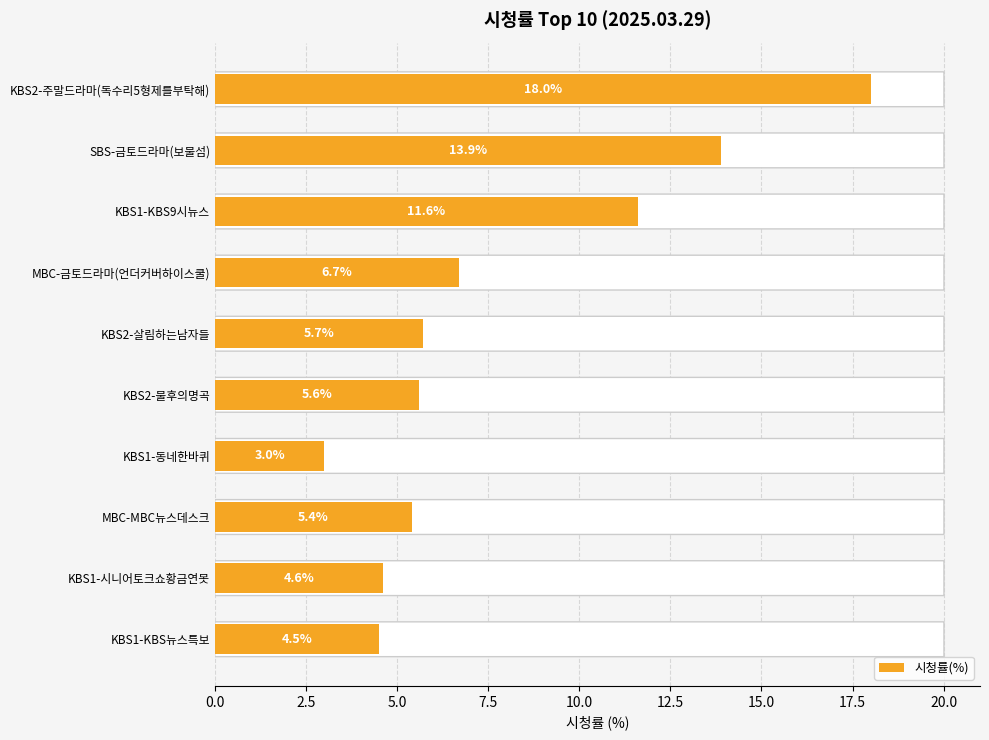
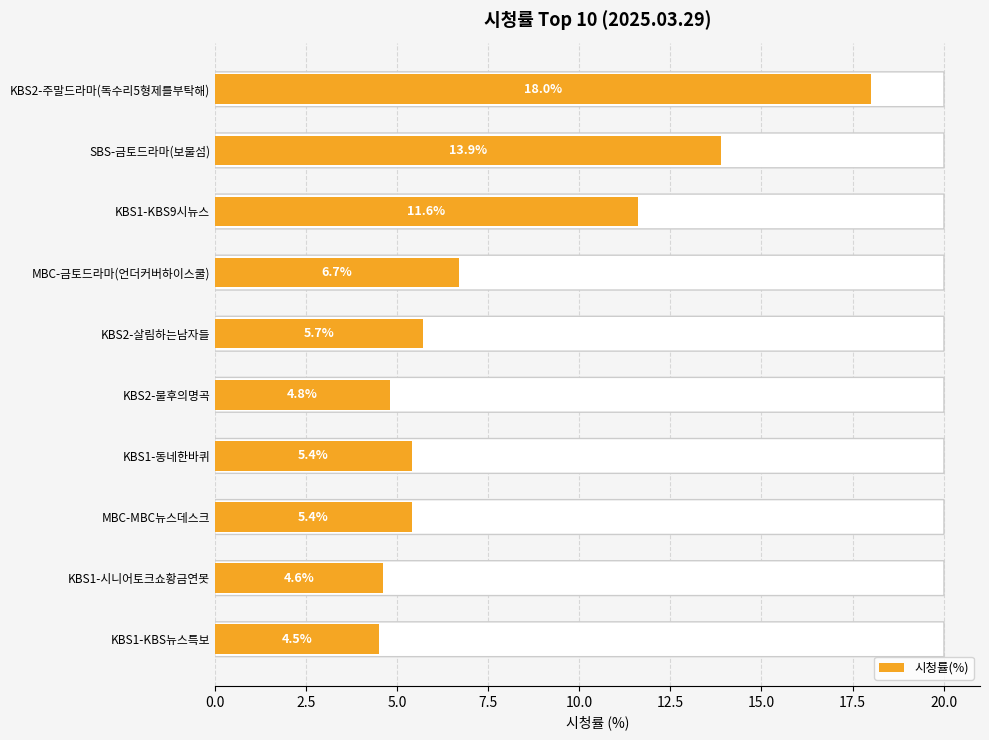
KBS2-불후의명곡: 5.6% -> 4.8%
KBS1-동네한바퀴: 3.0% -> 5.4%
